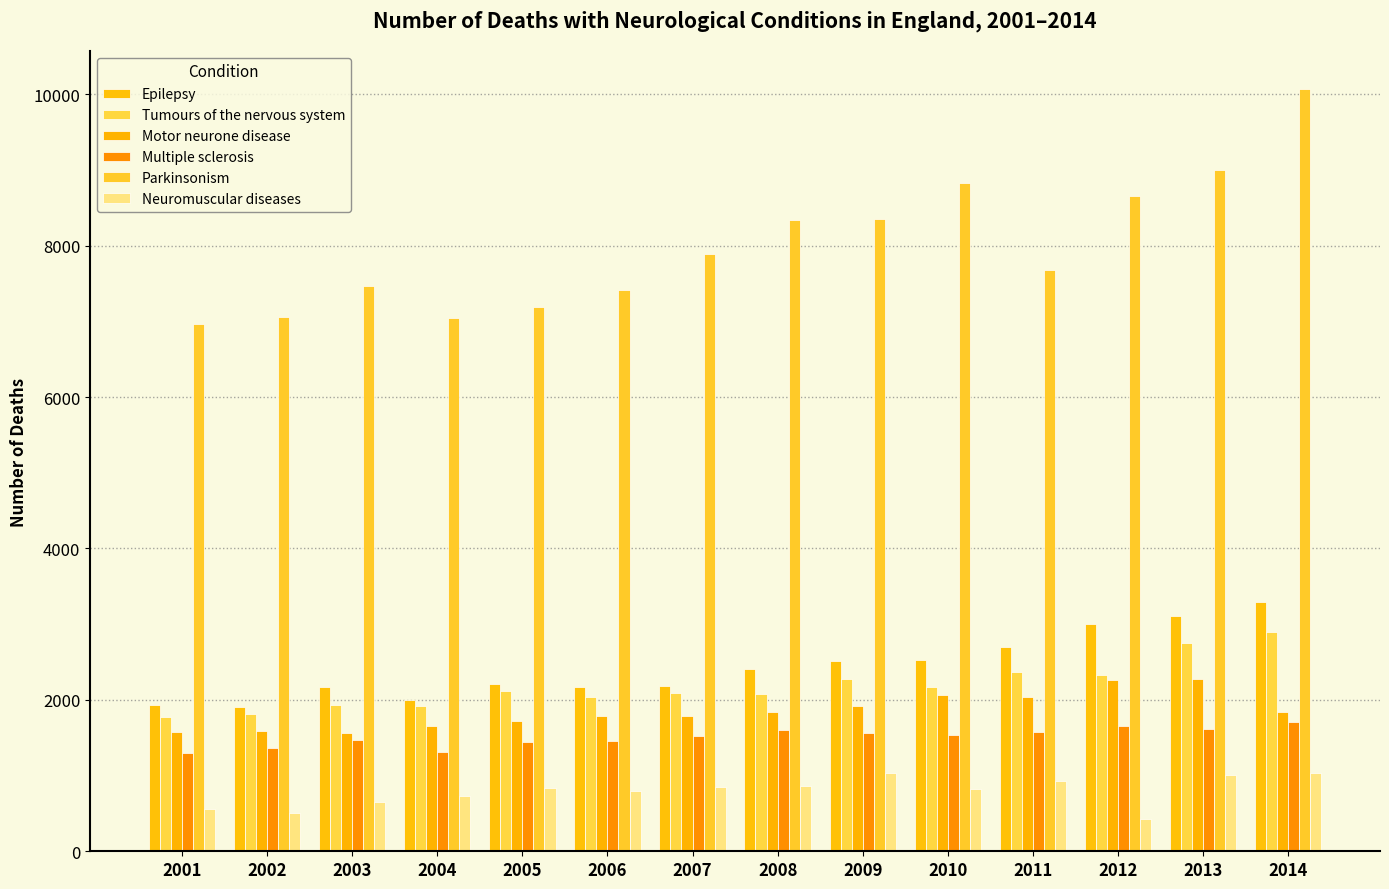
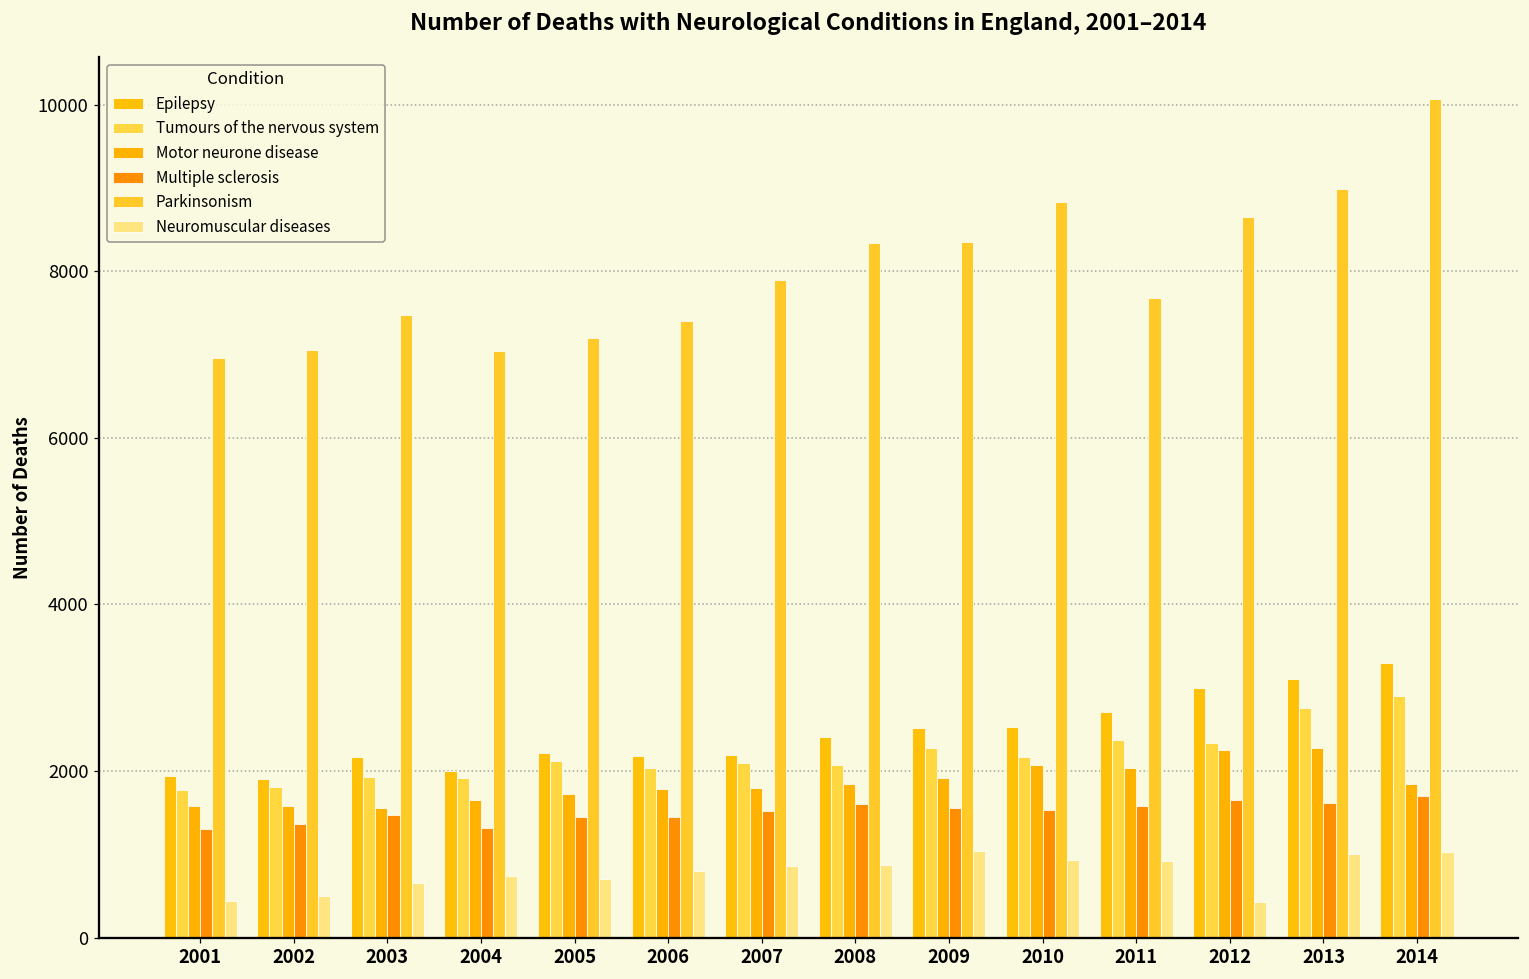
Neuromuscular diseases, 2001: 600 -> 400
Neuromuscular diseases, 2005: 800 -> 700
Neuromuscular diseases, 2010: 800 -> 900
